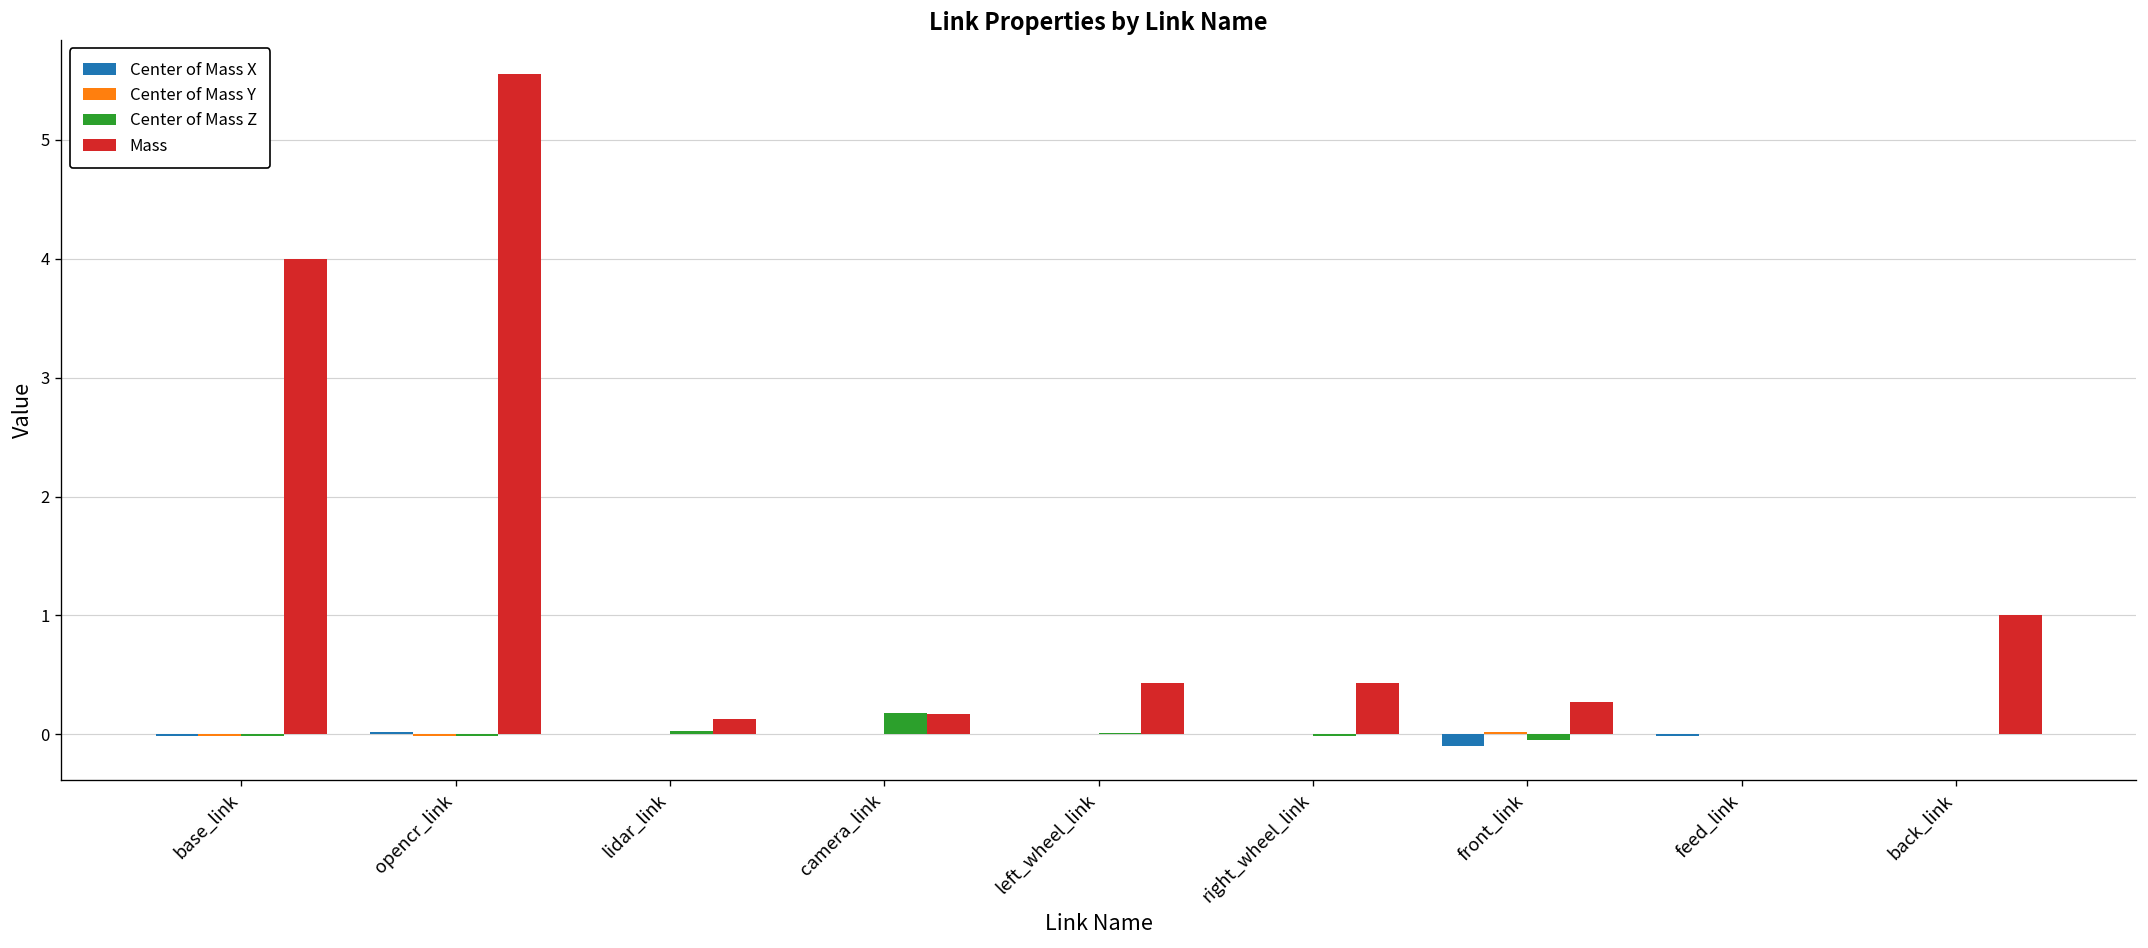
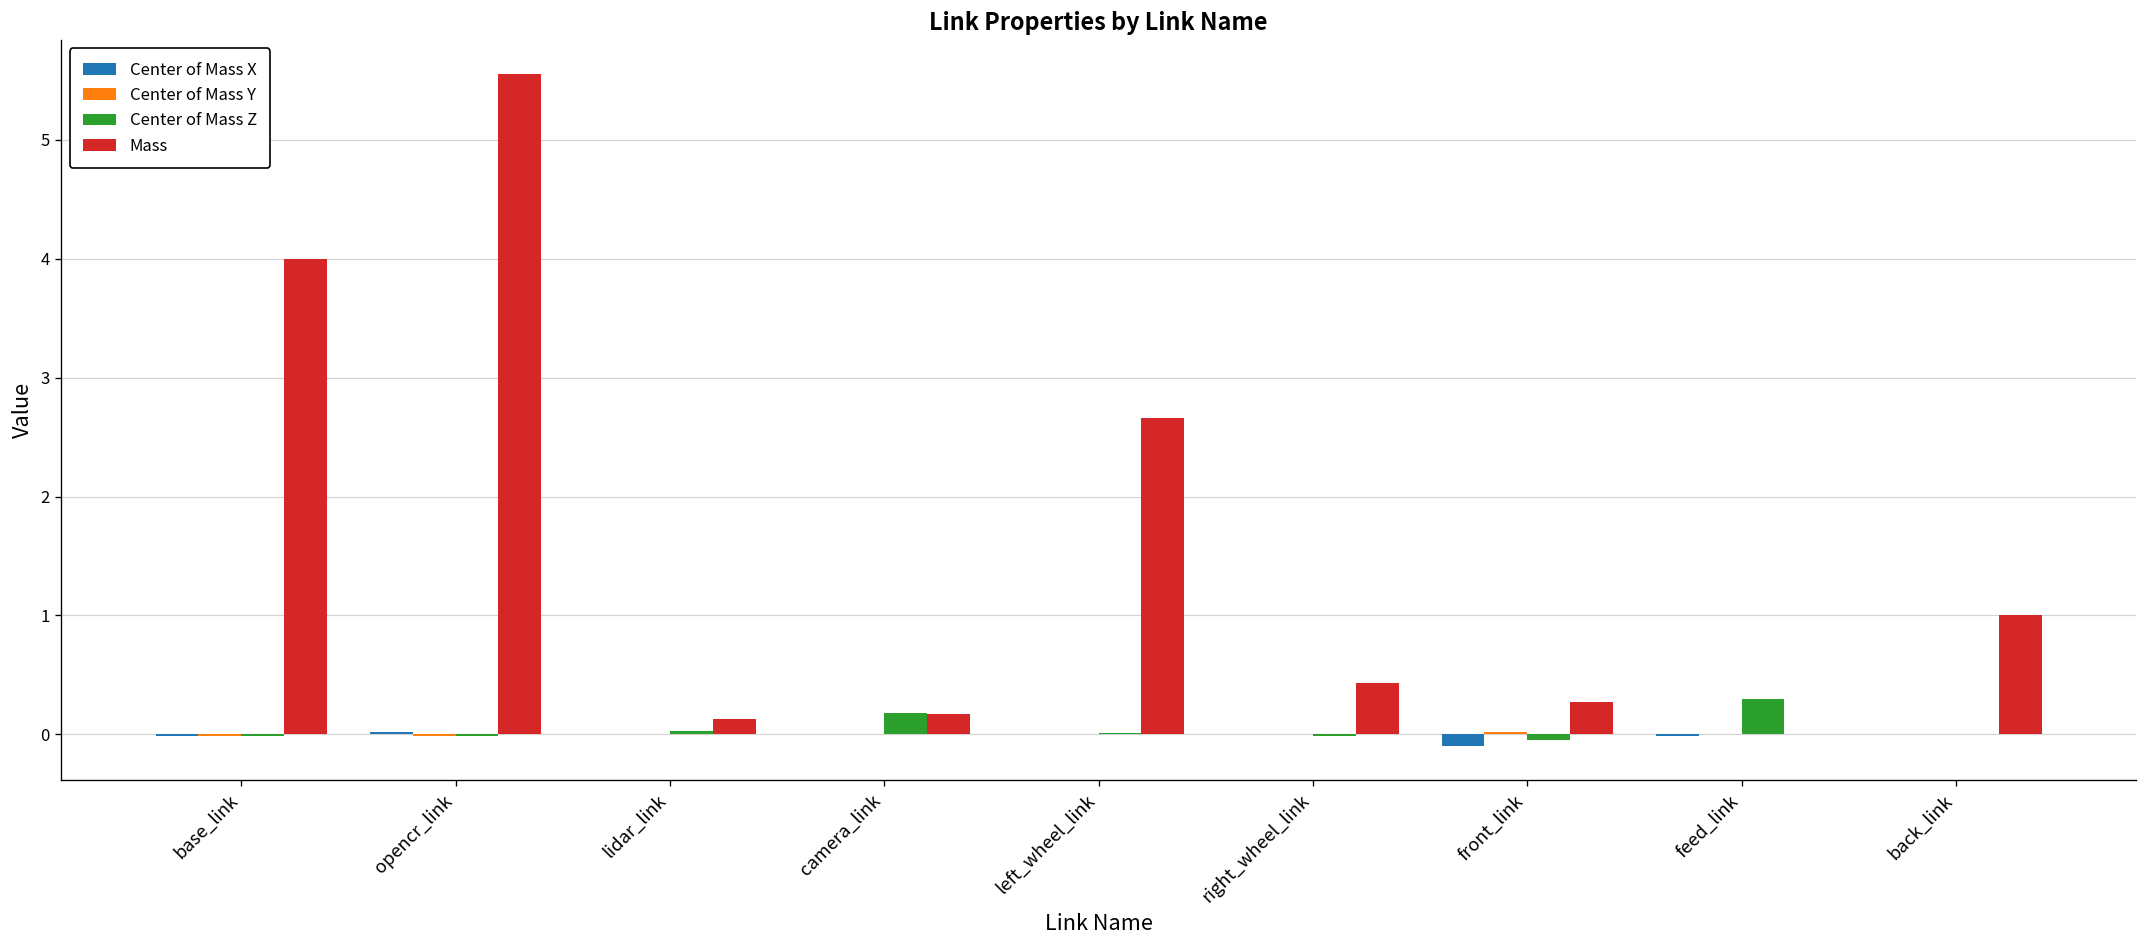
Mass, left_wheel_link: 0.4 -> 2.7
Center of Mass Z, feed_link: 0.0 -> 0.3
